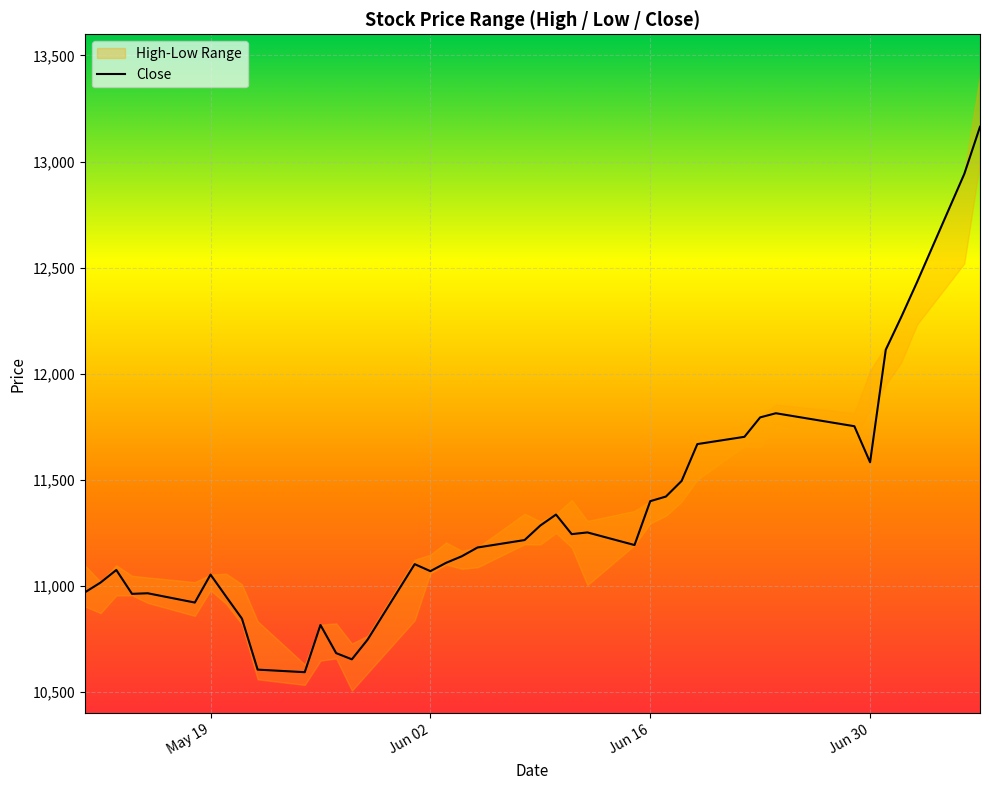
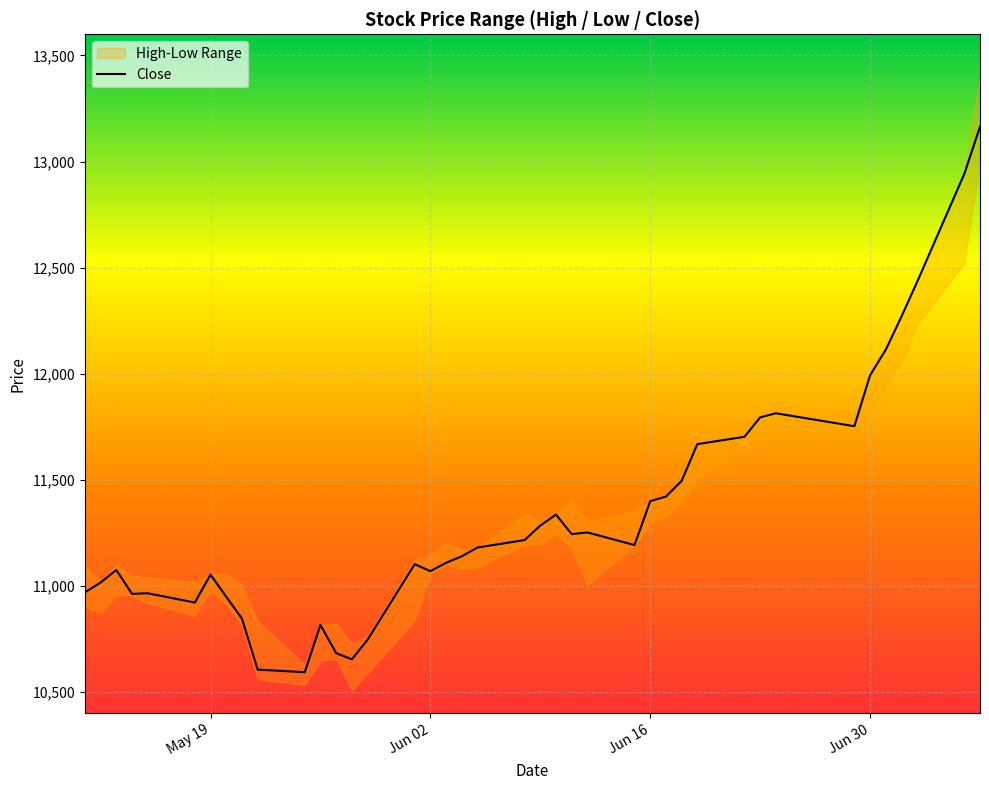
Close, Jun 30: 11,580 -> 11,990
